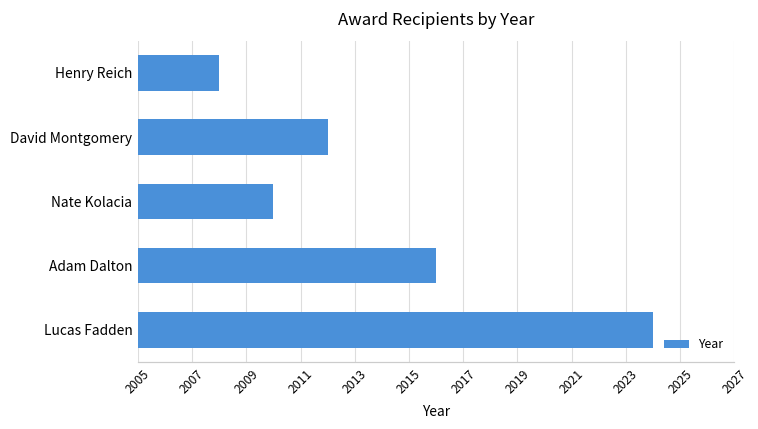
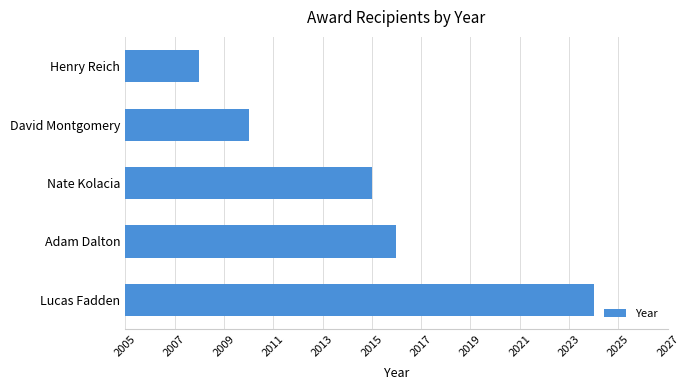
David Montgomery: 2012 -> 2010
Nate Kolacia: 2010 -> 2015
